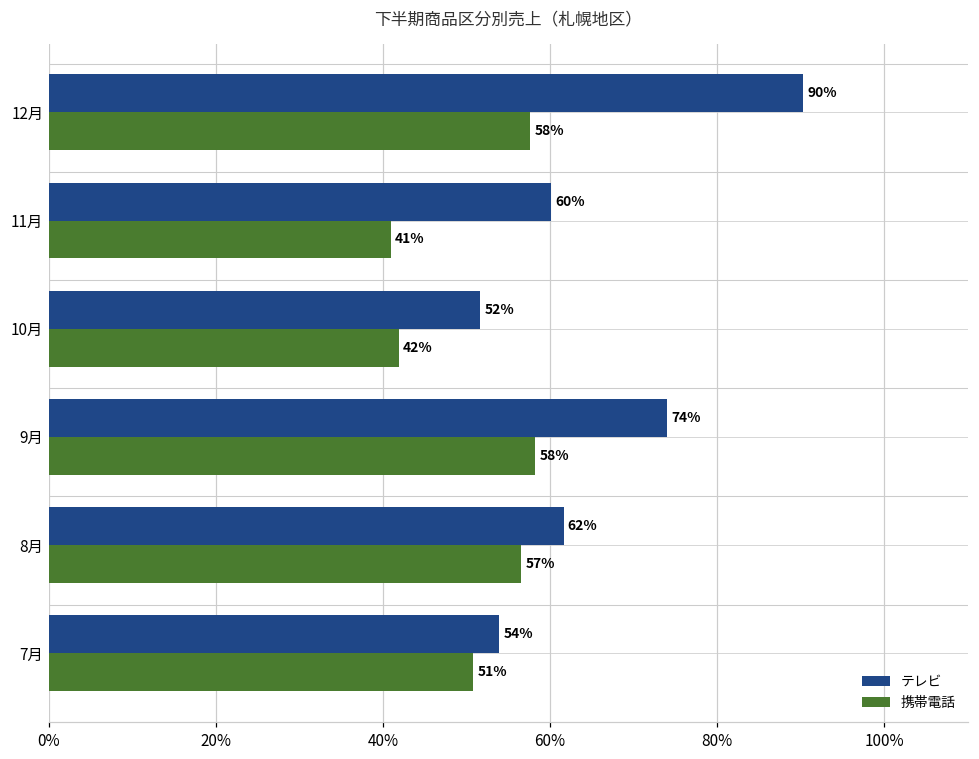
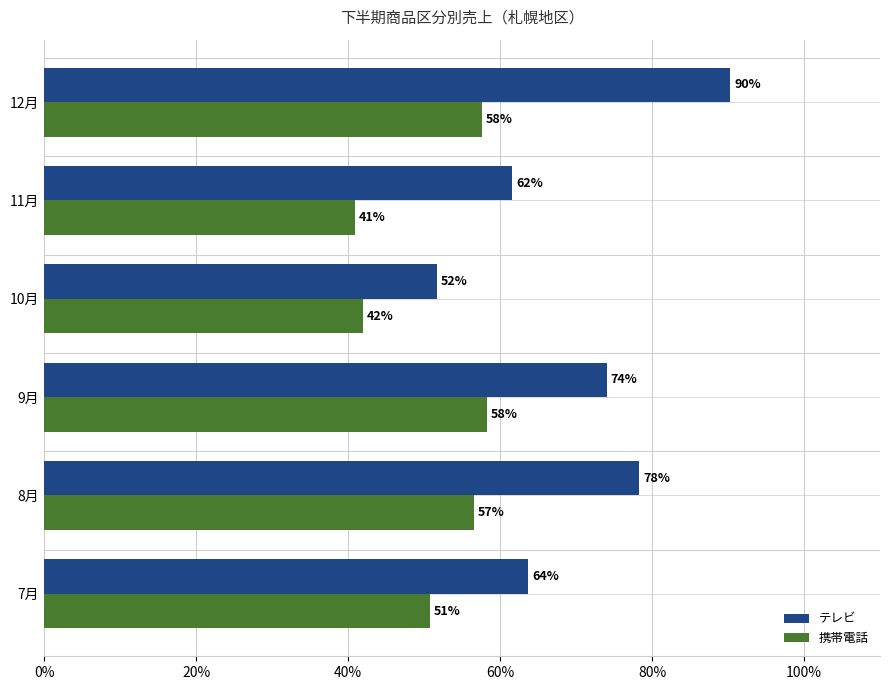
テレビ, 11月: 60% -> 62%
テレビ, 8月: 62% -> 78%
テレビ, 7月: 54% -> 64%
